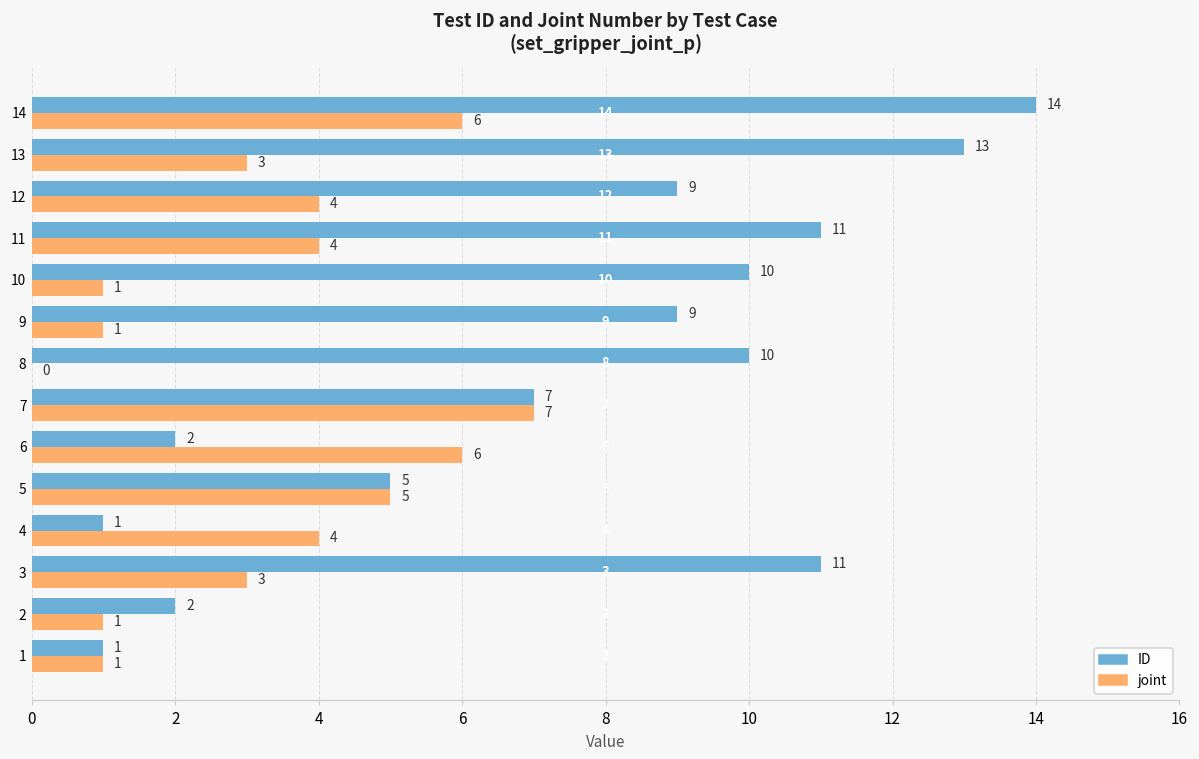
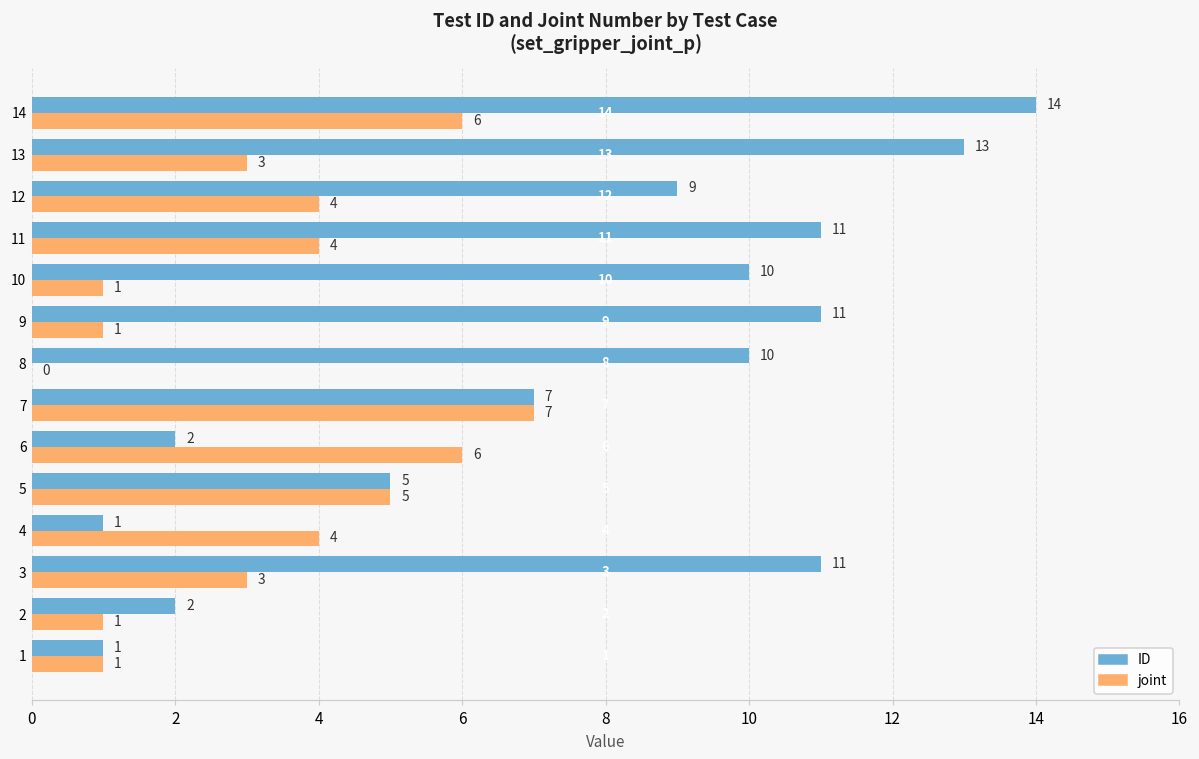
ID, 9: 9 -> 11
